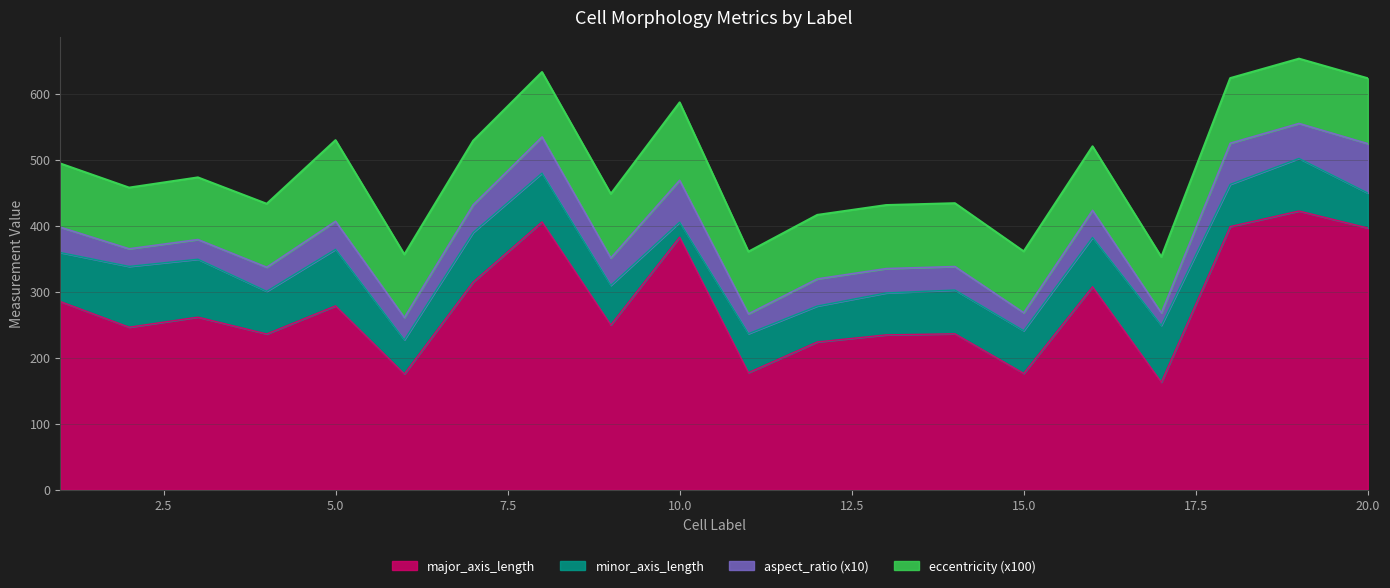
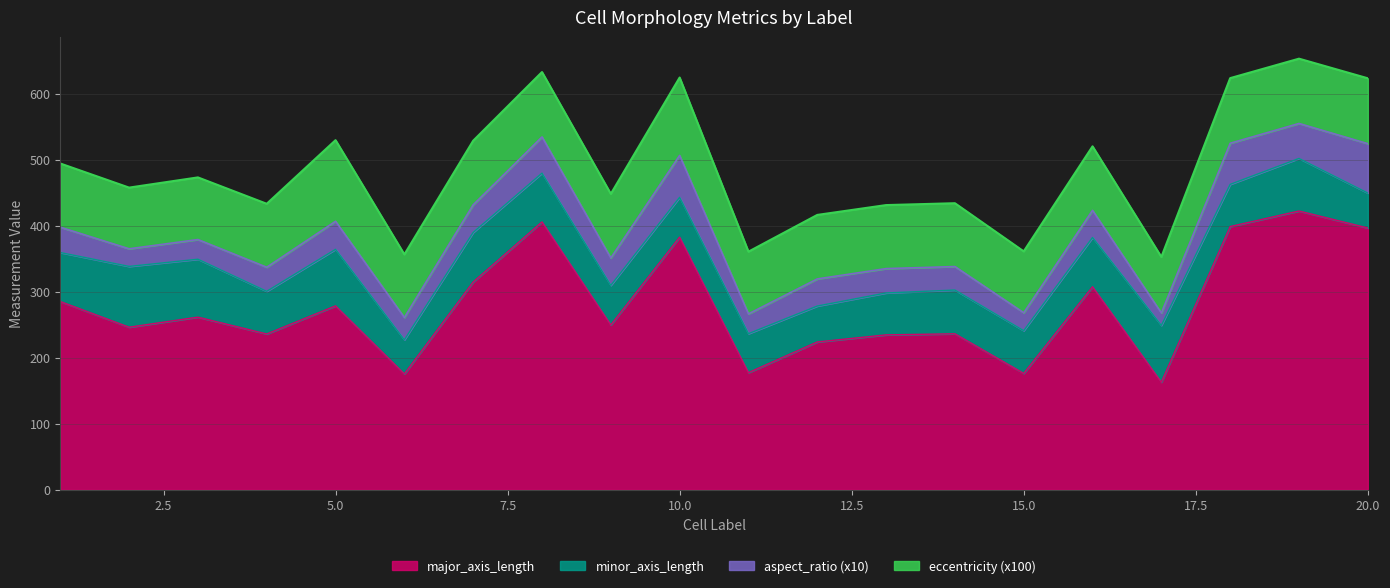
minor_axis_length, 10.0: 20 -> 60
